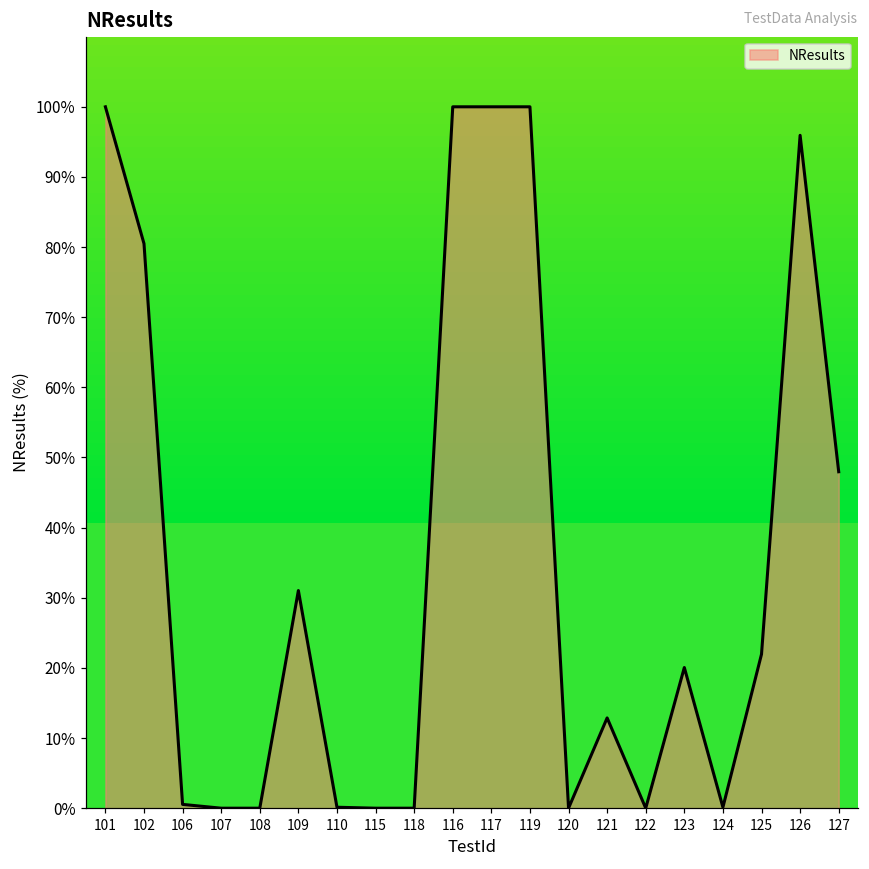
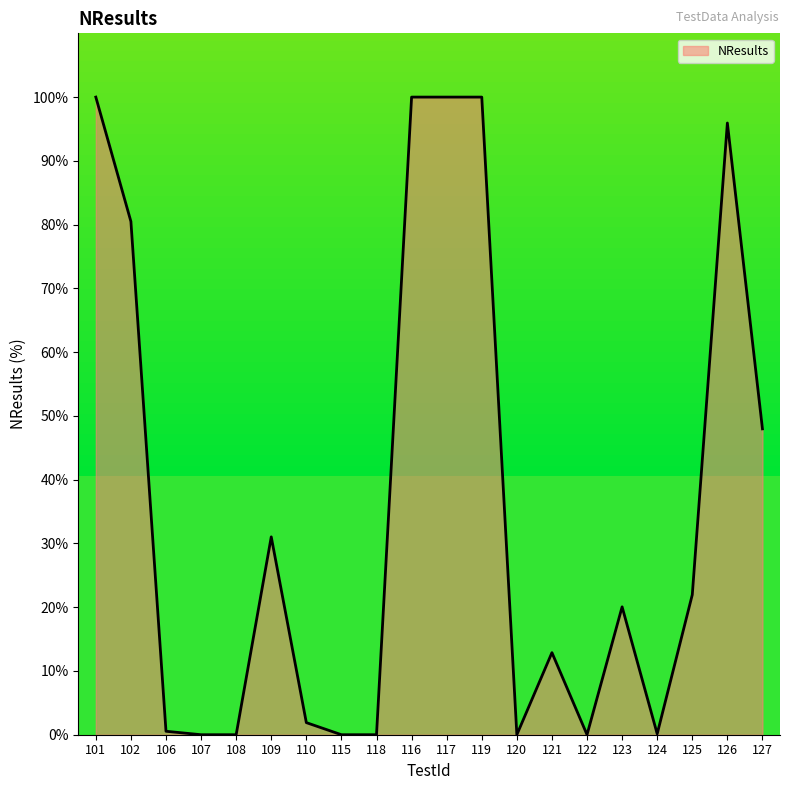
110: 0% -> 2%
